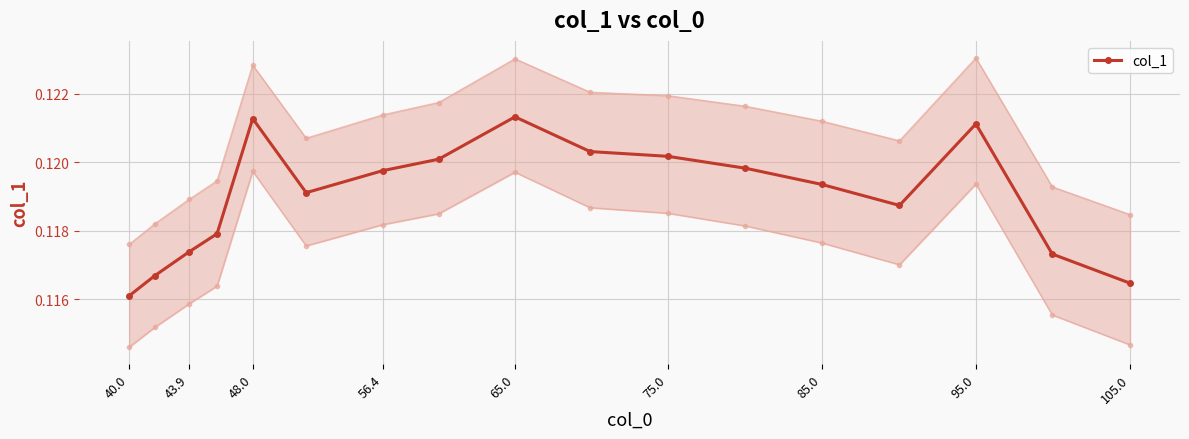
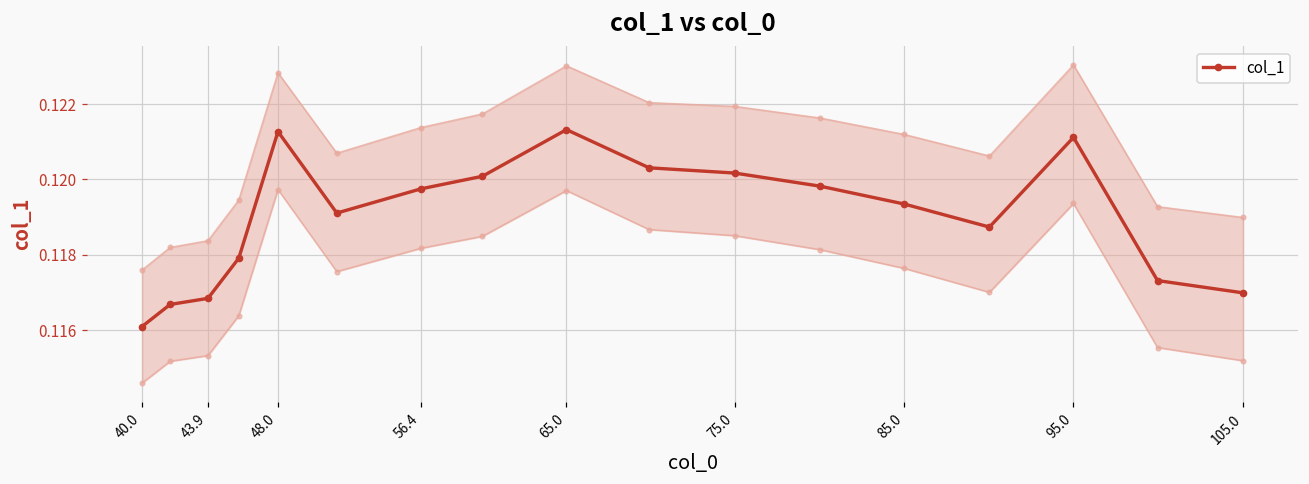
col_1, 43.9: 0.1174 -> 0.1168
col_1, 105.0: 0.1165 -> 0.1170
